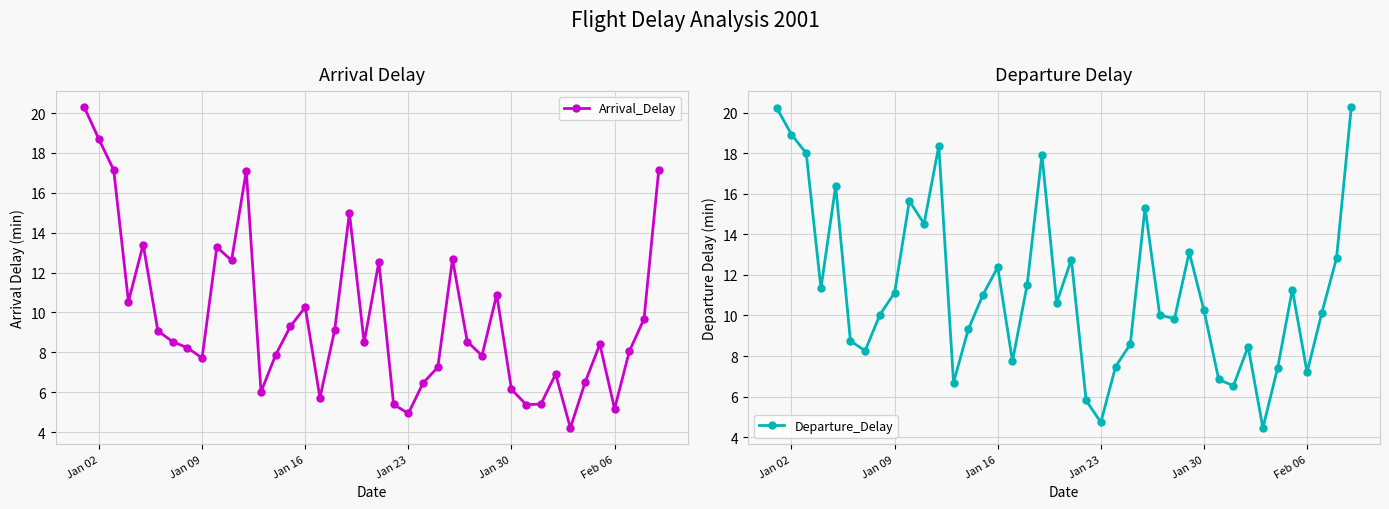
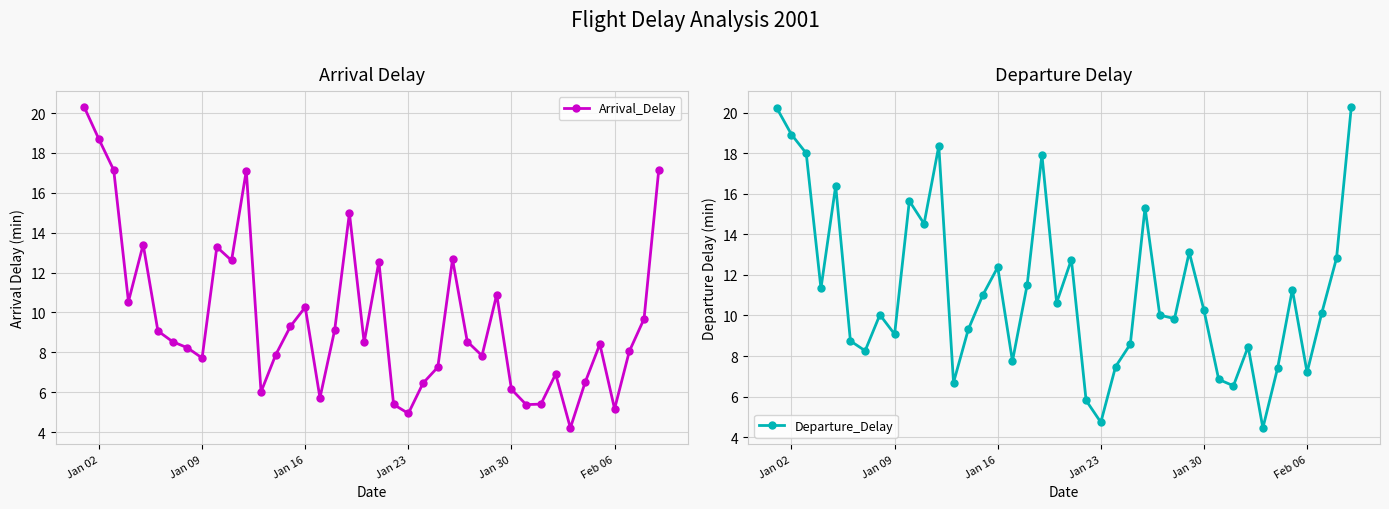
Departure Delay, Jan 09: 11.1 -> 9.1
